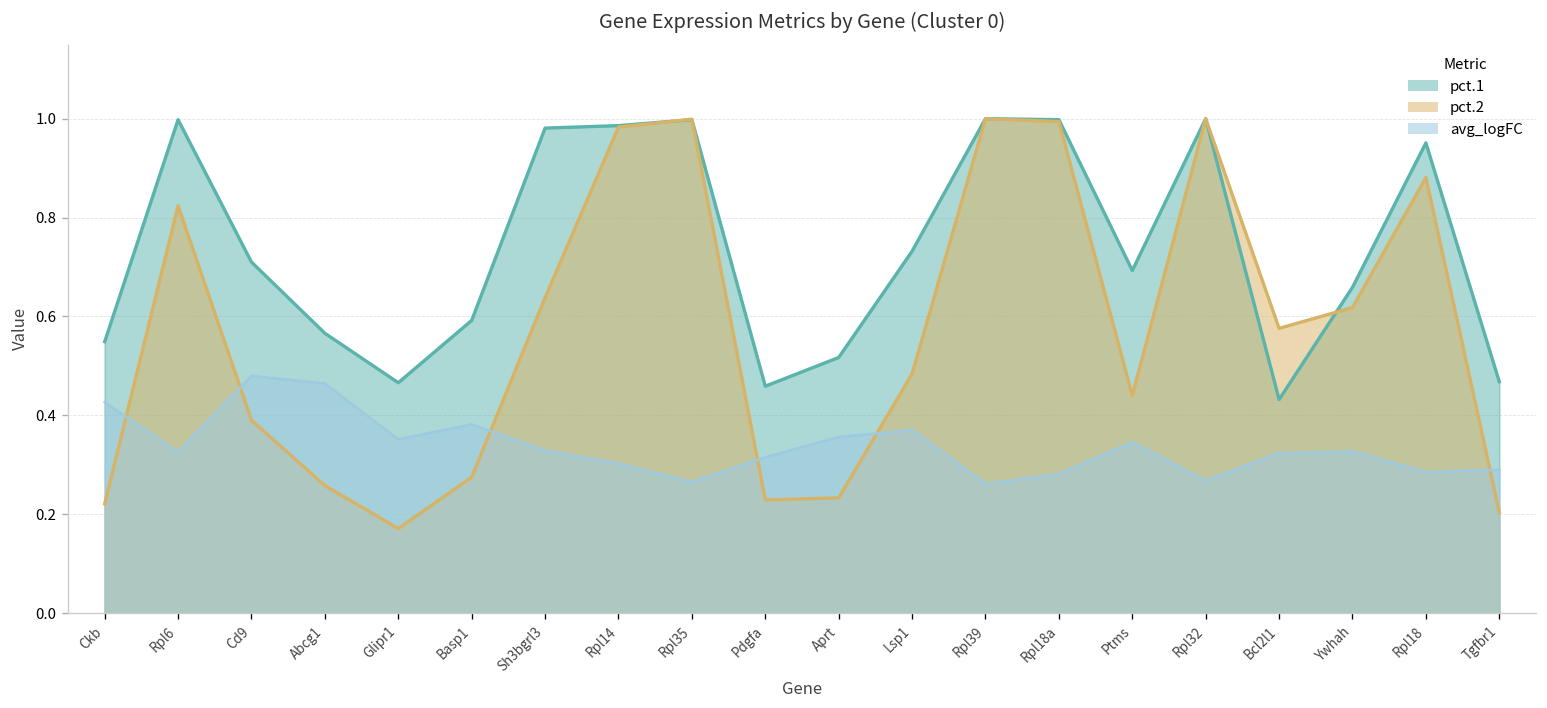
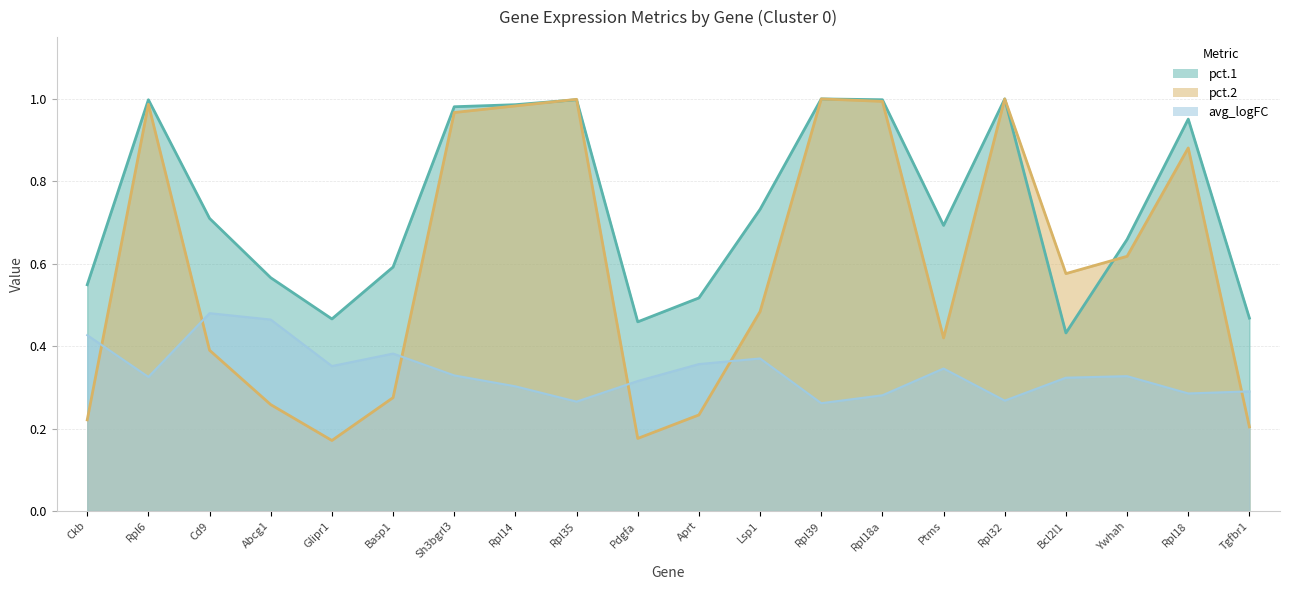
pct.2, Rpl6: 0.82 -> 0.99
pct.2, Sh3bgrl3: 0.64 -> 0.97
pct.2, Pdgfa: 0.23 -> 0.18
pct.2, Ptms: 0.44 -> 0.42
